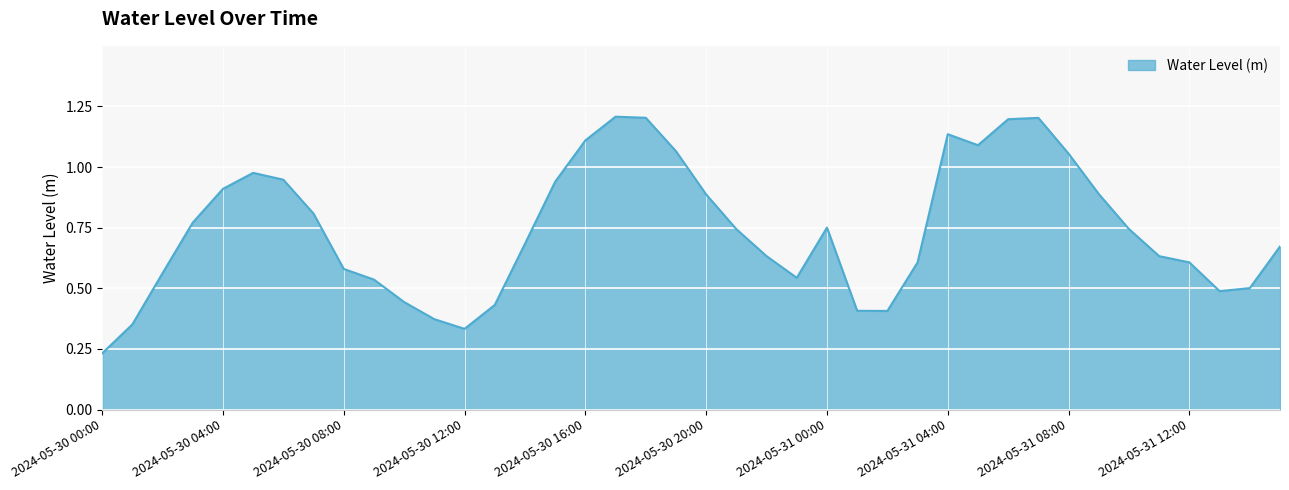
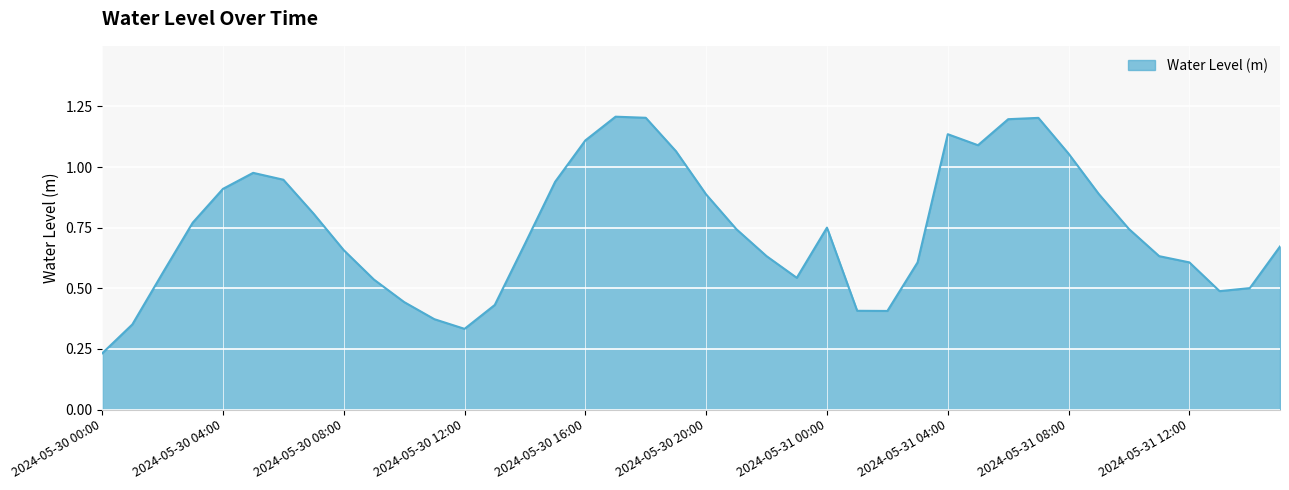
2024-05-30 08:00: 0.58 -> 0.66
